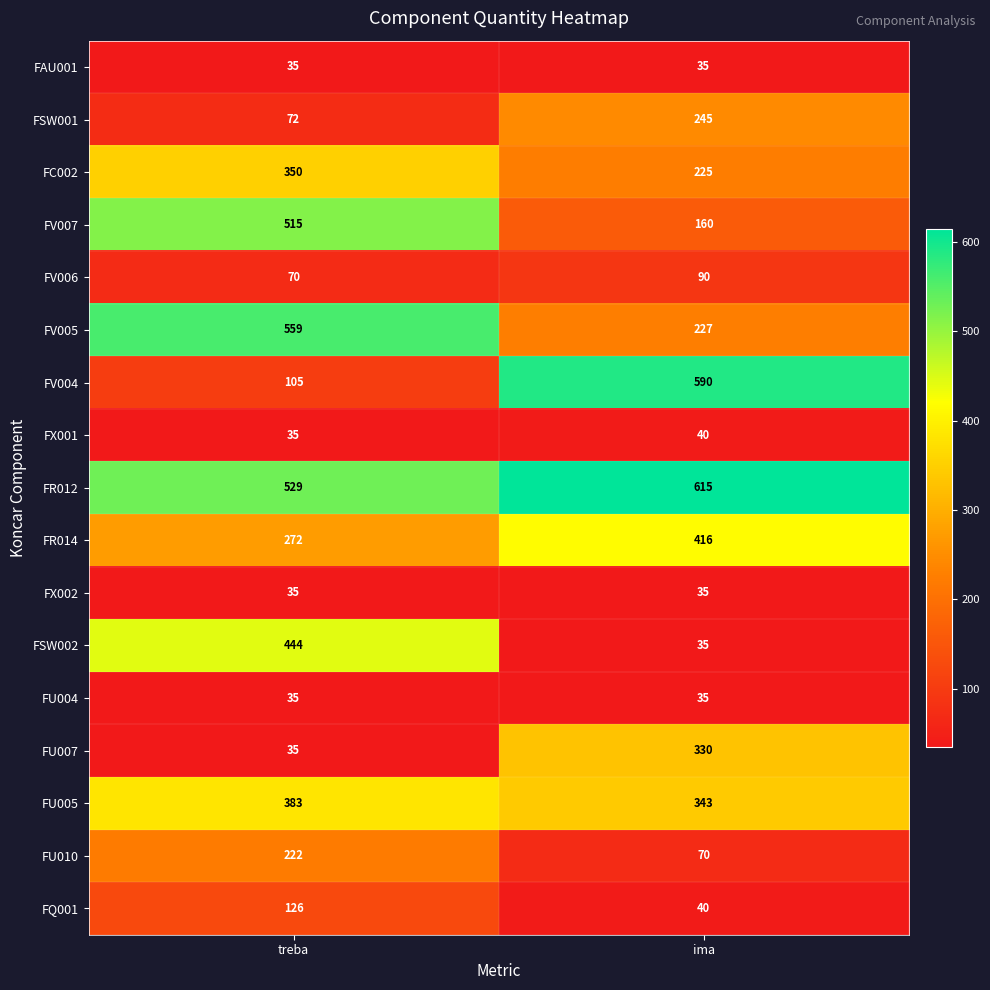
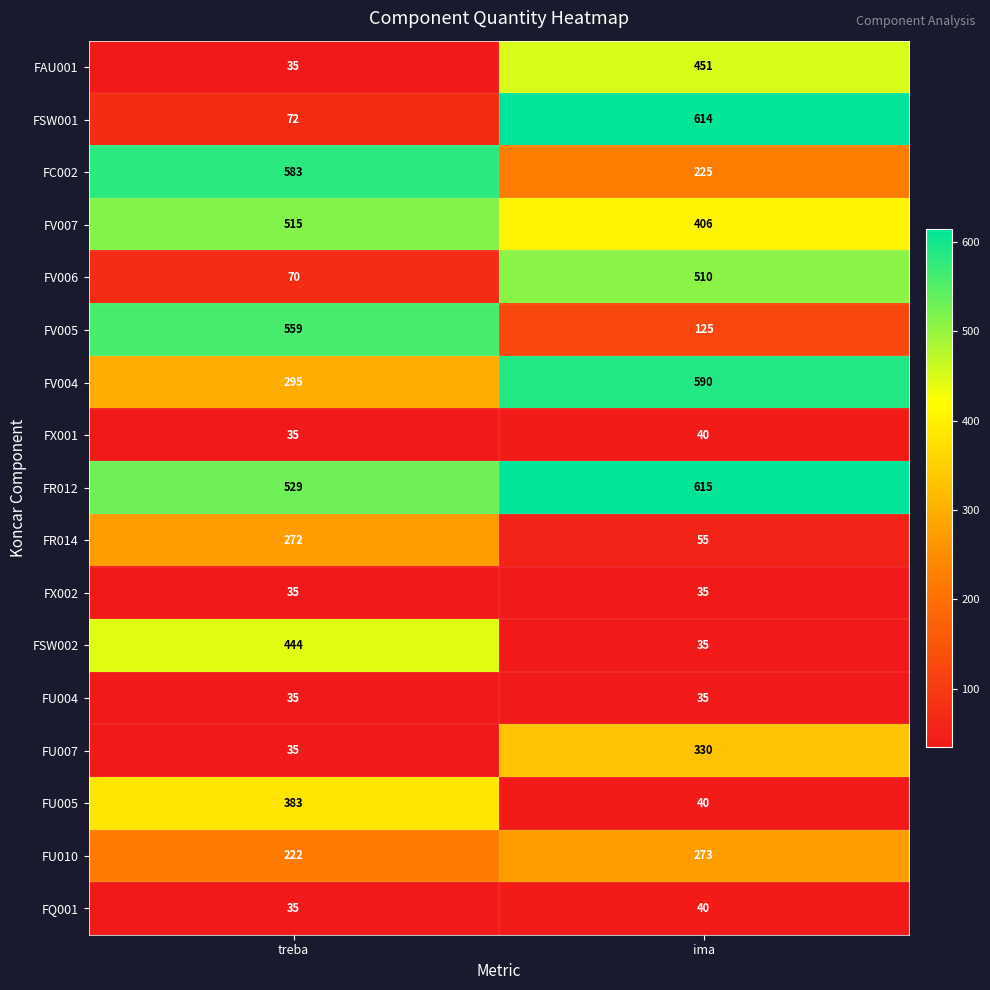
FAU001, ima: 35 -> 451
FSW001, ima: 245 -> 614
FC002, treba: 350 -> 583
FV007, ima: 160 -> 406
FV006, ima: 90 -> 510
FV005, ima: 227 -> 125
FV004, treba: 105 -> 295
FR014, ima: 416 -> 55
FU005, ima: 343 -> 40
FU010, ima: 70 -> 273
FQ001, treba: 126 -> 35
